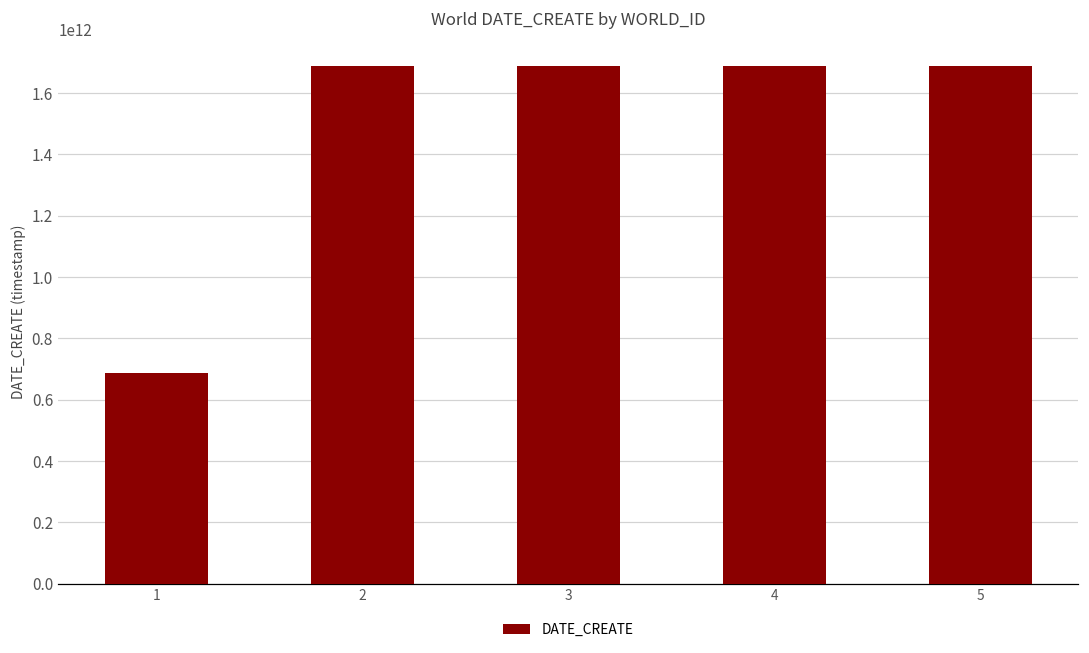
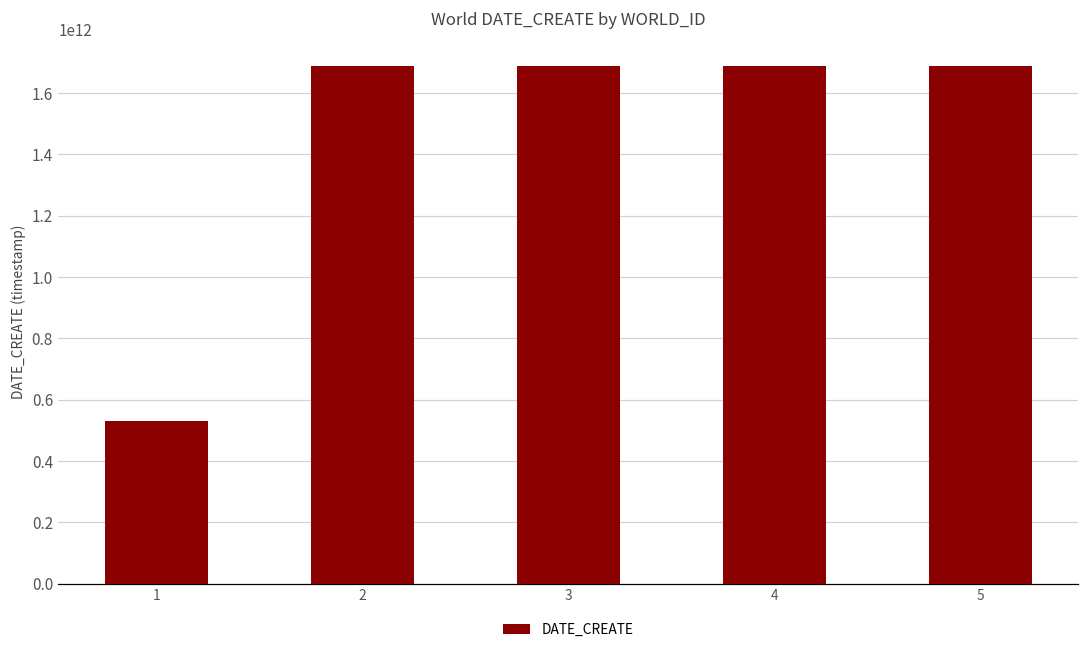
1: 690000000000 -> 530000000000
